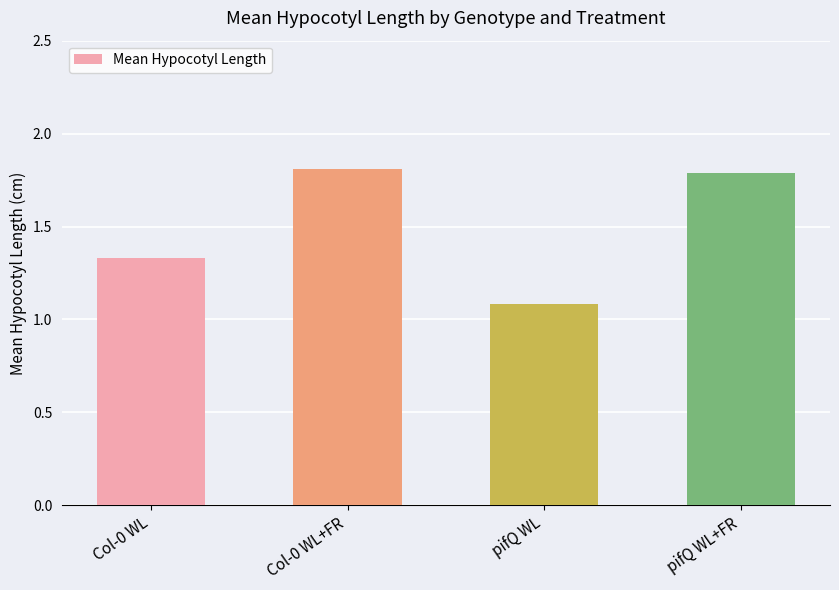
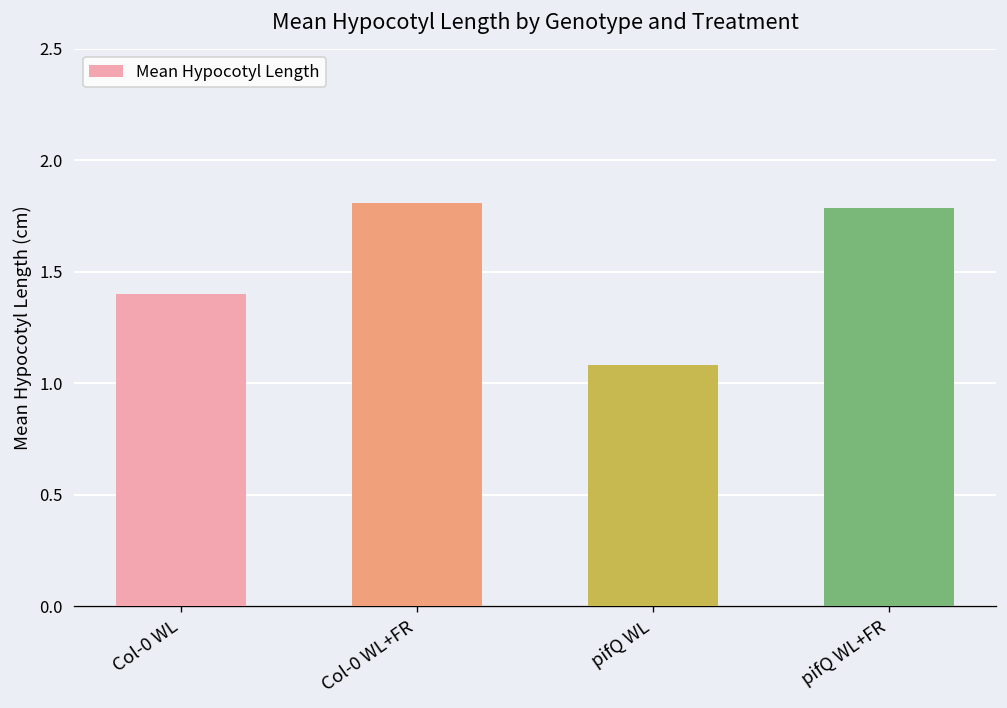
Col-0 WL: 1.33 -> 1.40
